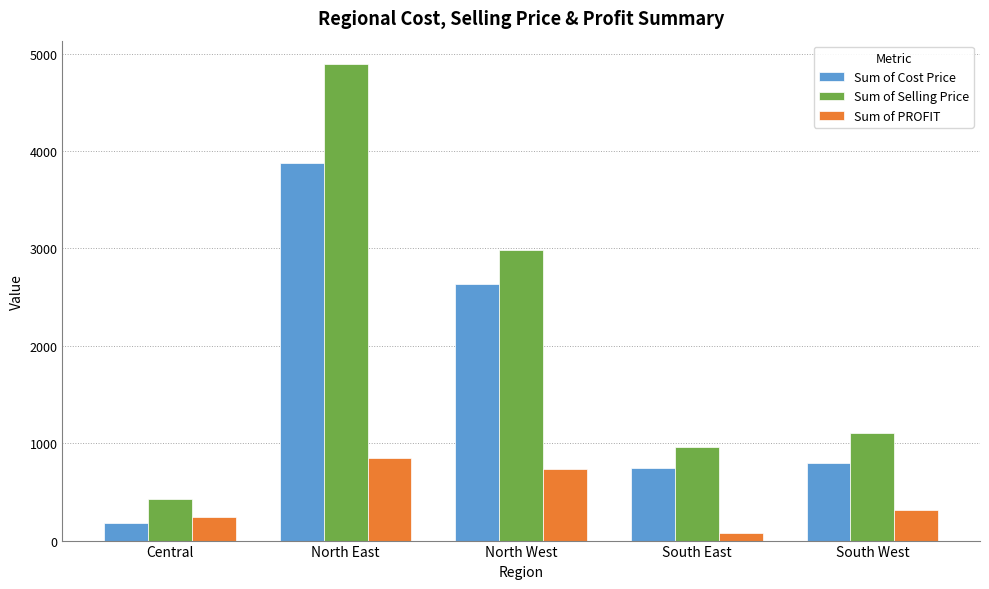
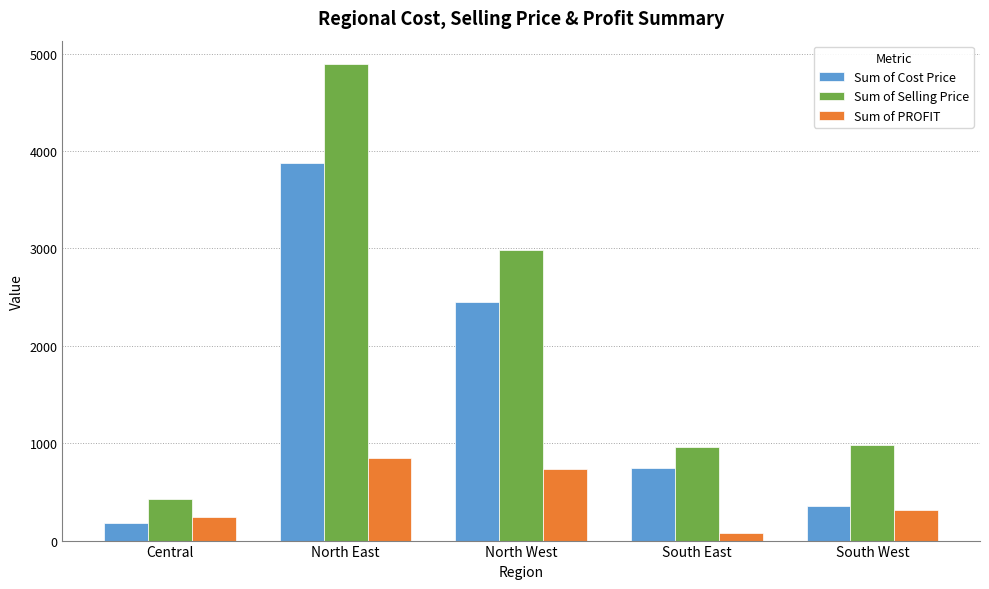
Sum of Cost Price, North West: 2600 -> 2500
Sum of Cost Price, South West: 800 -> 400
Sum of Selling Price, South West: 1100 -> 1000
